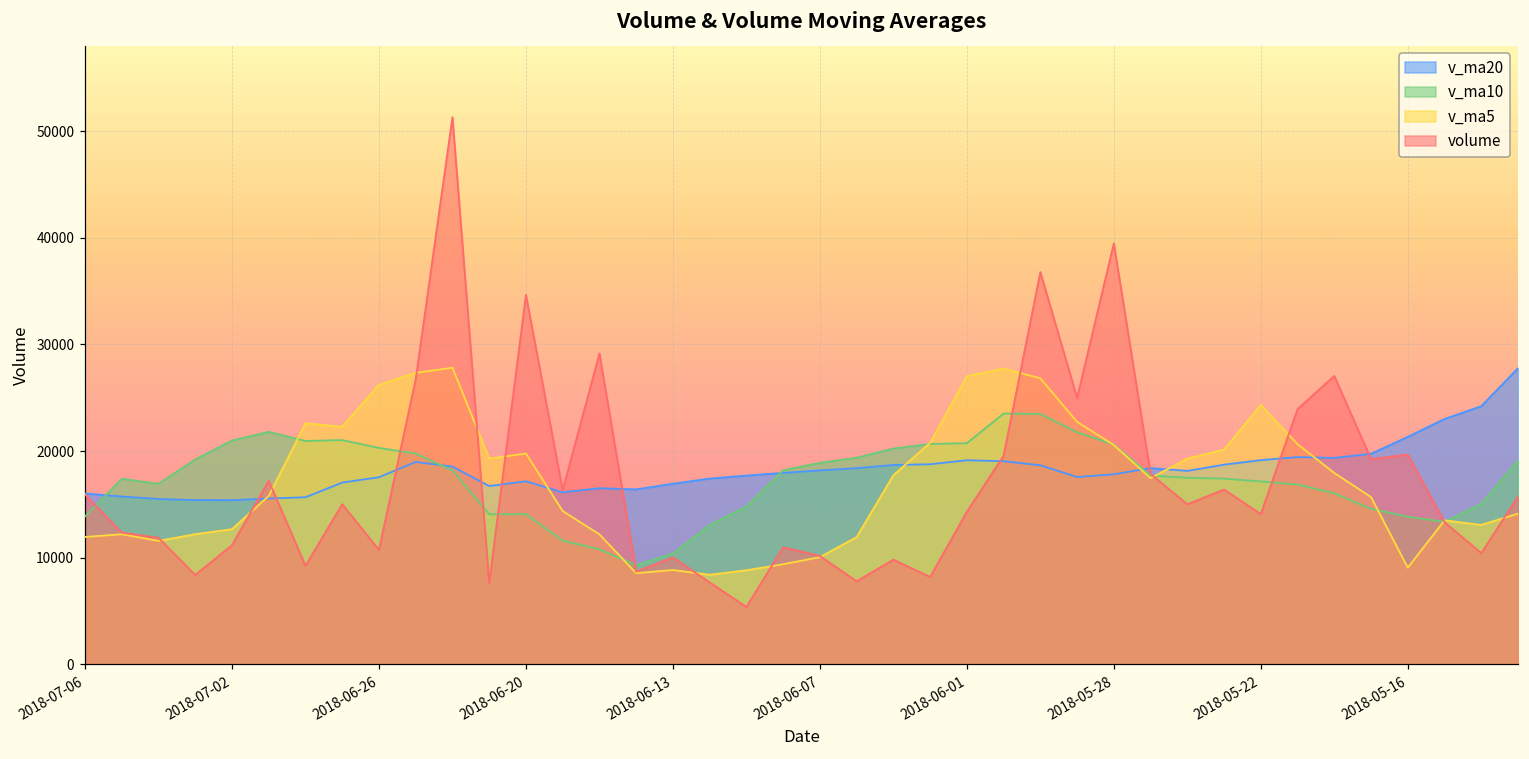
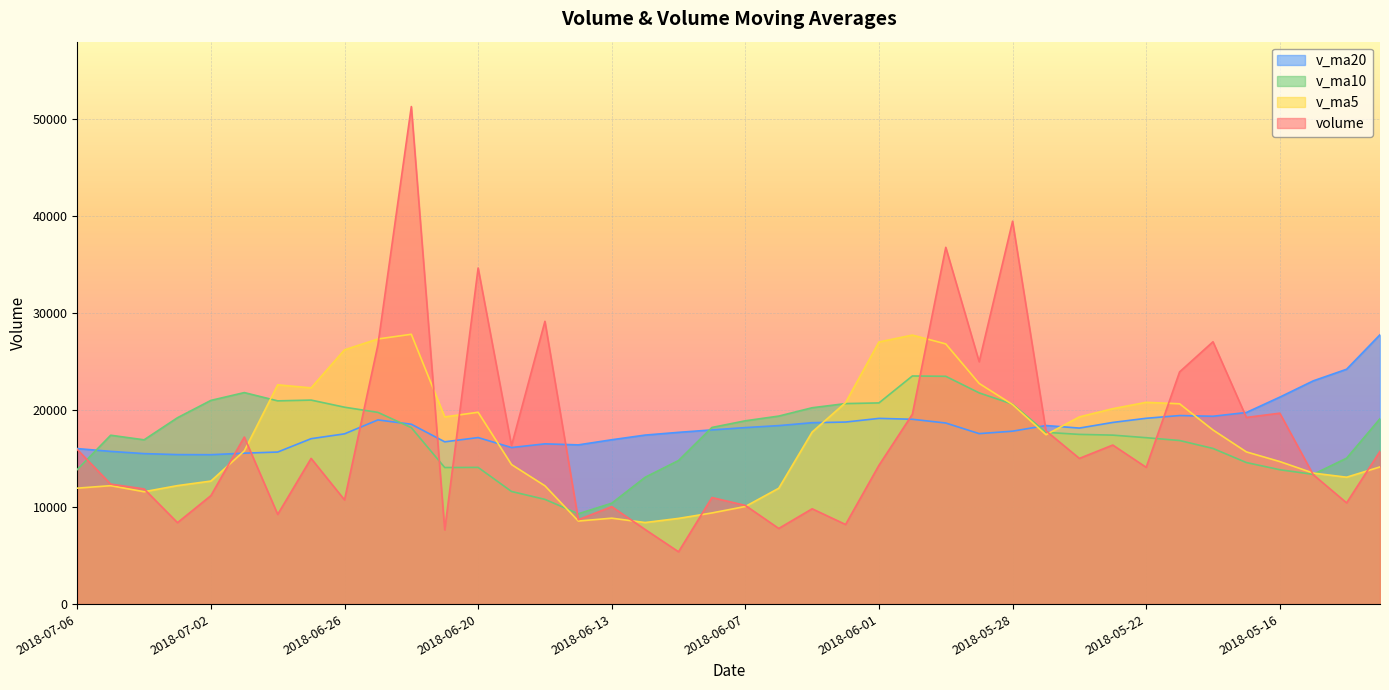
v_ma5, 2018-05-22: 24000 -> 21000
v_ma5, 2018-05-16: 9000 -> 15000
